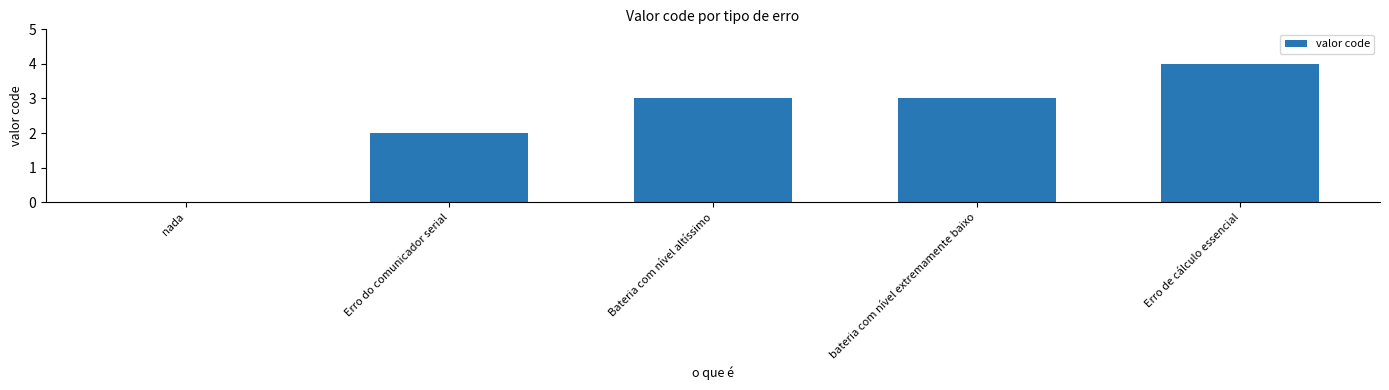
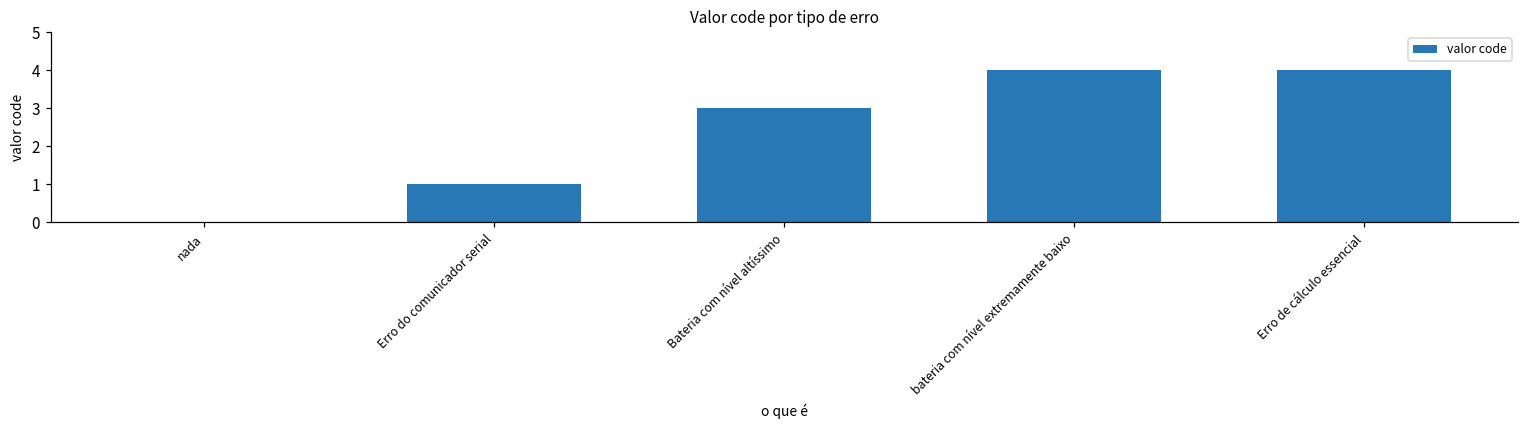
Erro do comunicador serial: 2 -> 1
bateria com nível extremamente baixo: 3 -> 4
